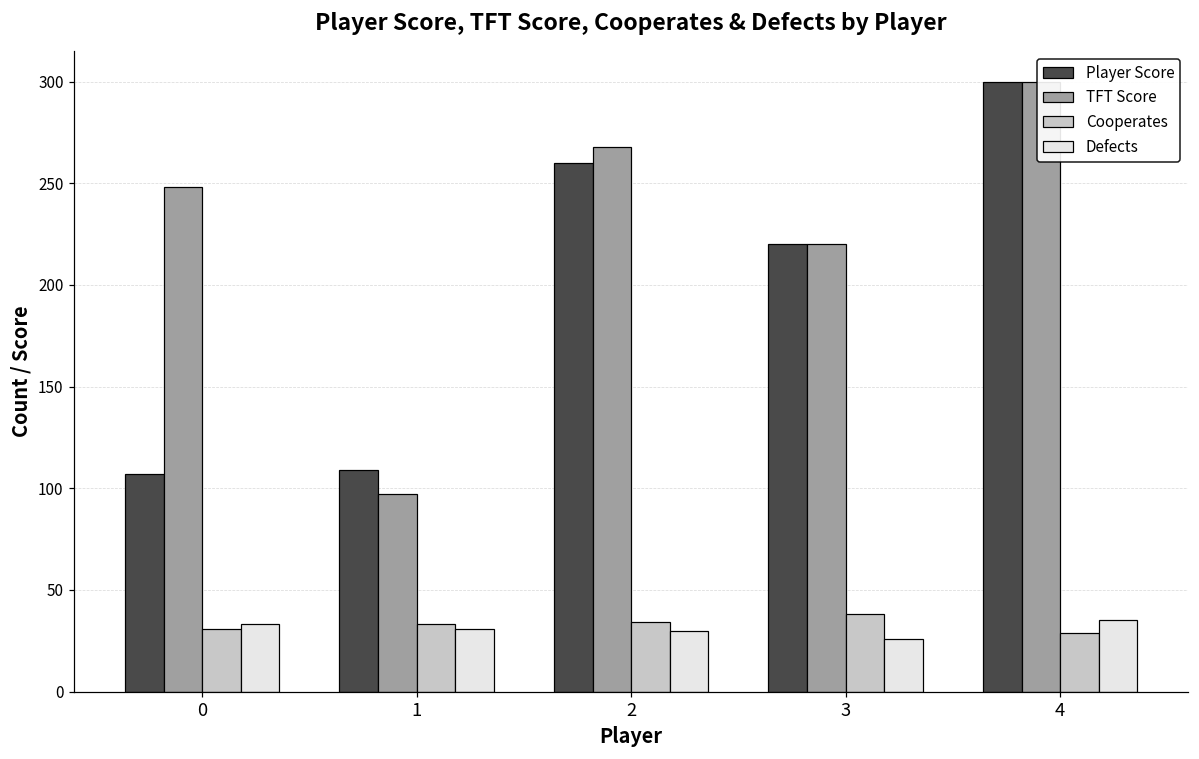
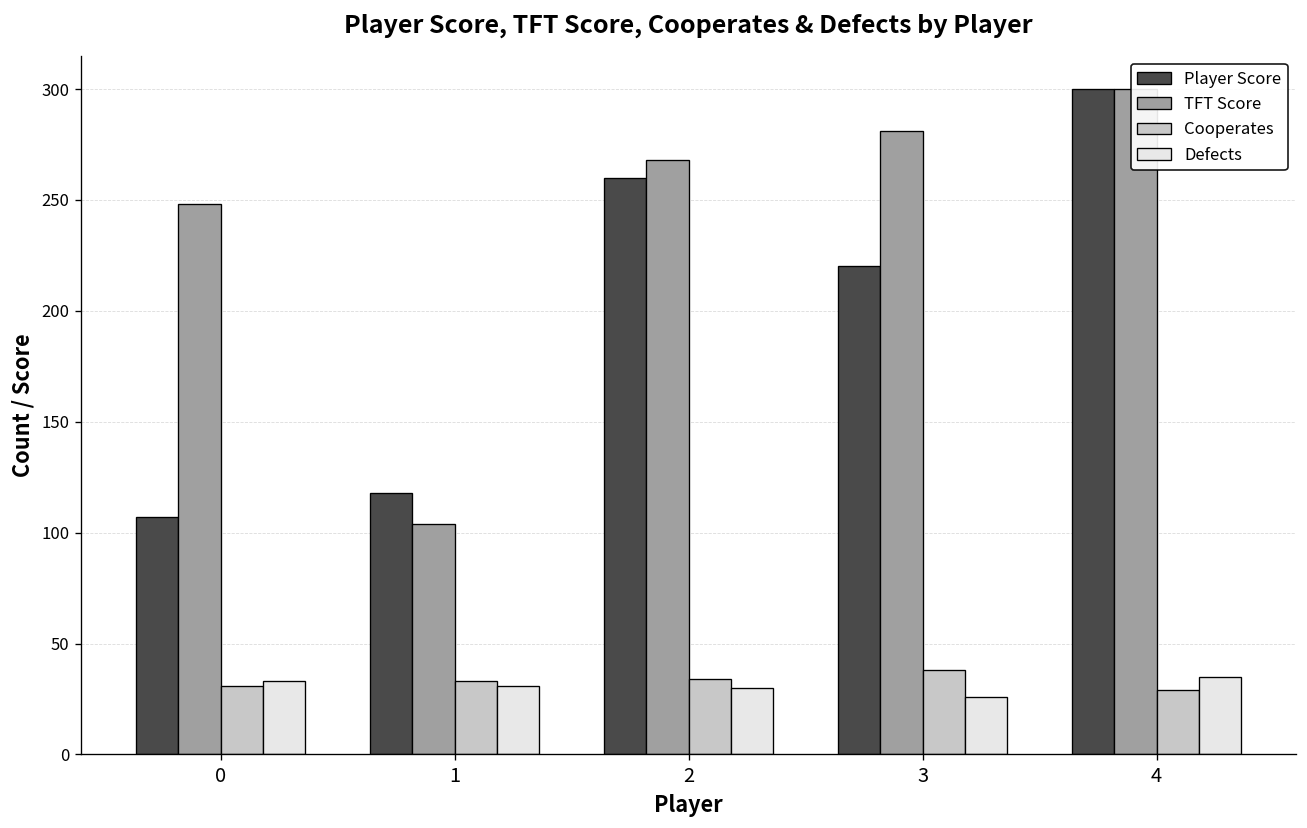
Player Score, 1: 109 -> 118
TFT Score, 1: 97 -> 104
TFT Score, 3: 220 -> 281
